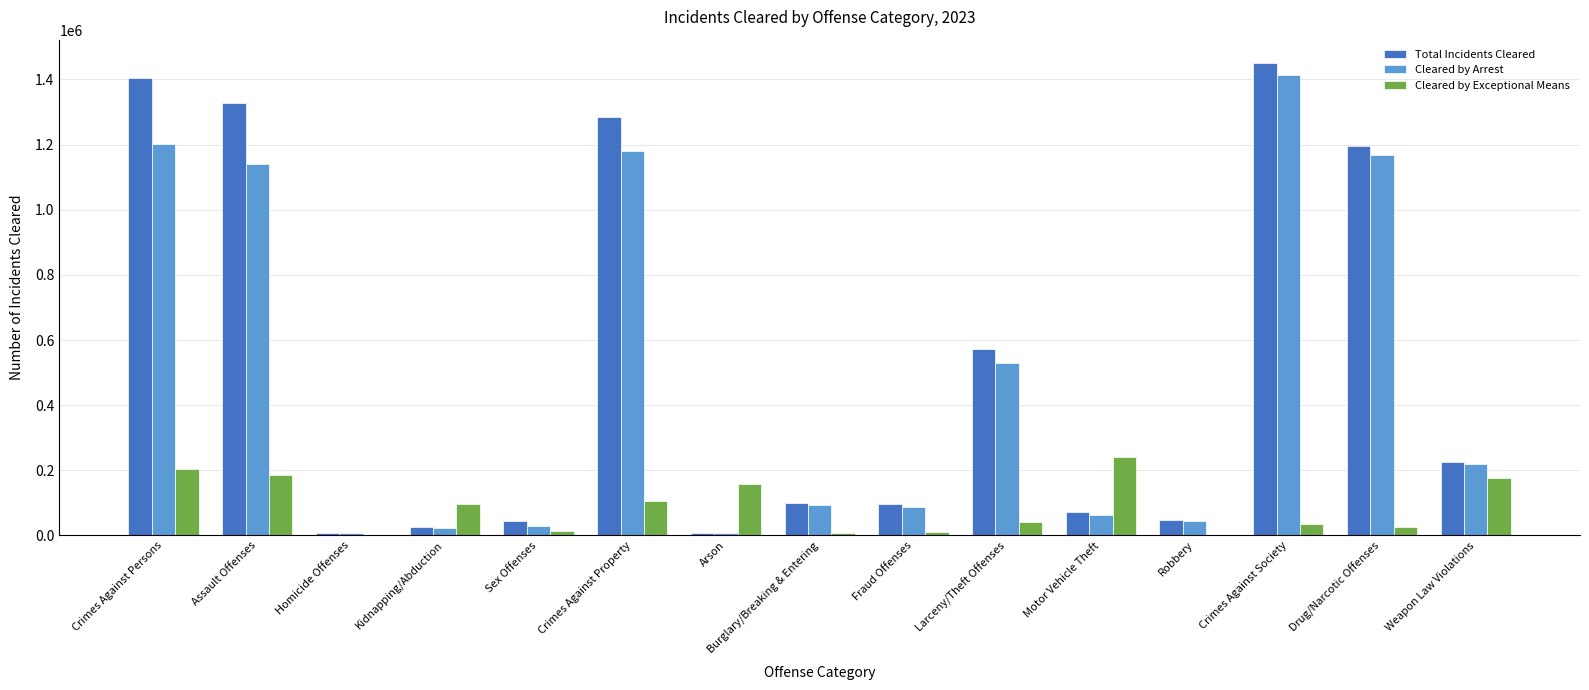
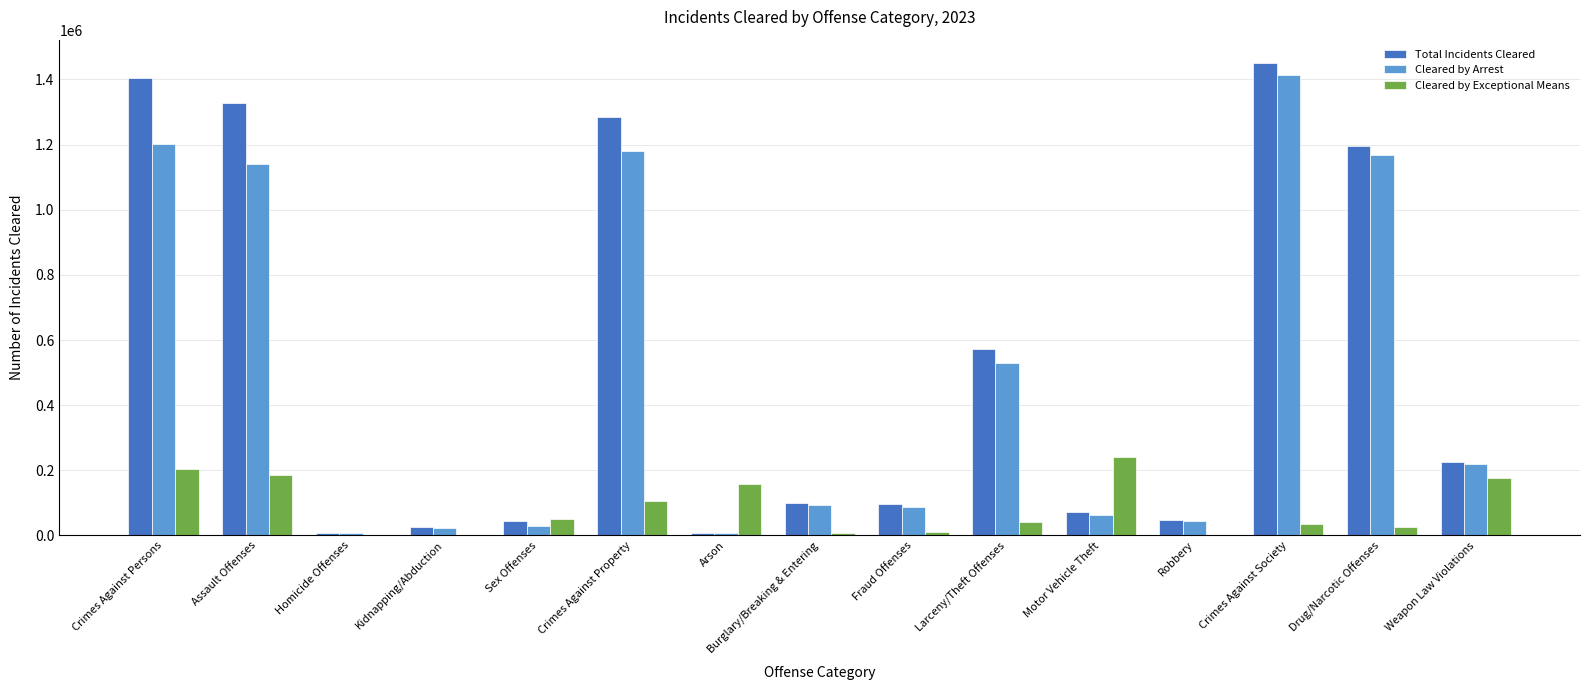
Cleared by Exceptional Means, Kidnapping/Abduction: 100000 -> 0
Cleared by Exceptional Means, Sex Offenses: 10000 -> 50000
